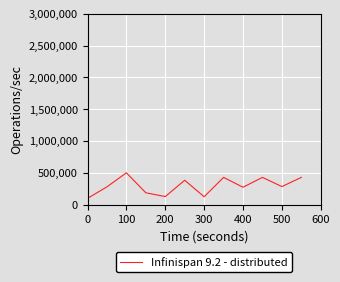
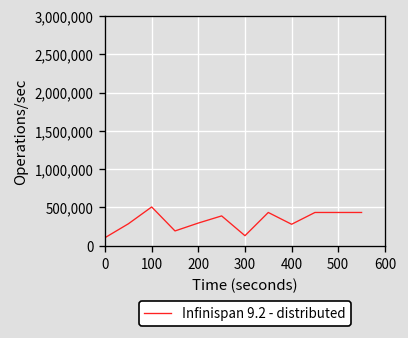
200: 100,000 -> 300,000
500: 300,000 -> 400,000
